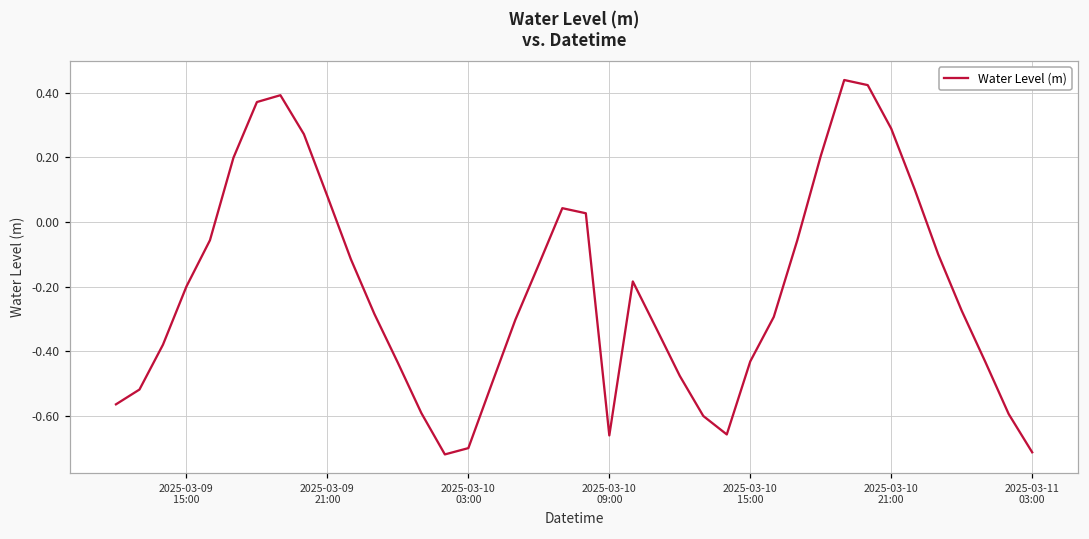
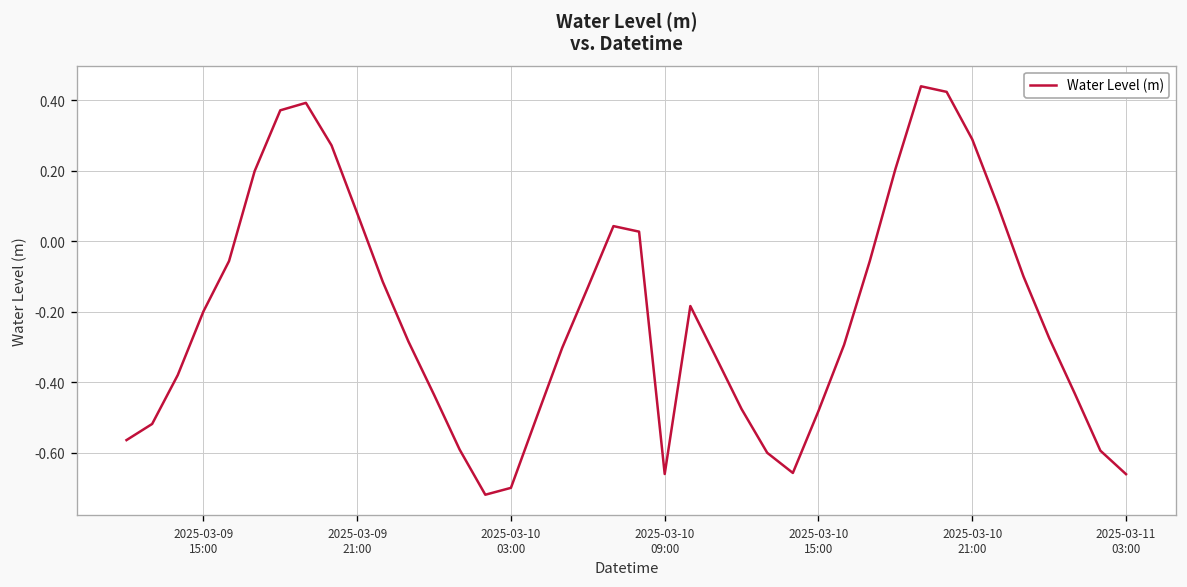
2025-03-10 15:00: -0.43 -> -0.48
2025-03-11 03:00: -0.71 -> -0.66
